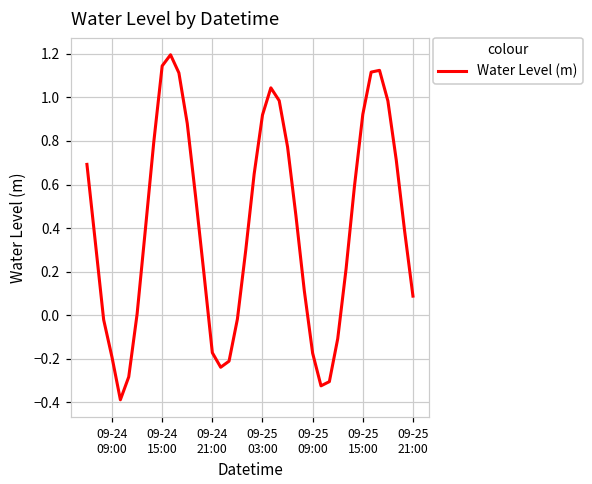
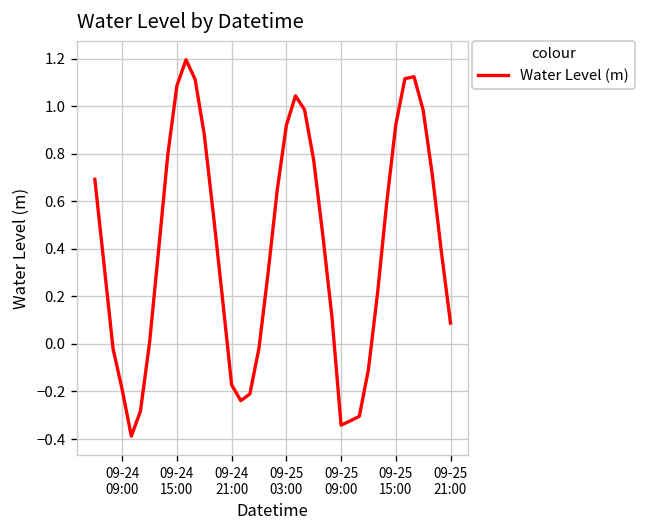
09-24 15:00: 1.14 -> 1.09
09-25 09:00: -0.17 -> -0.34
